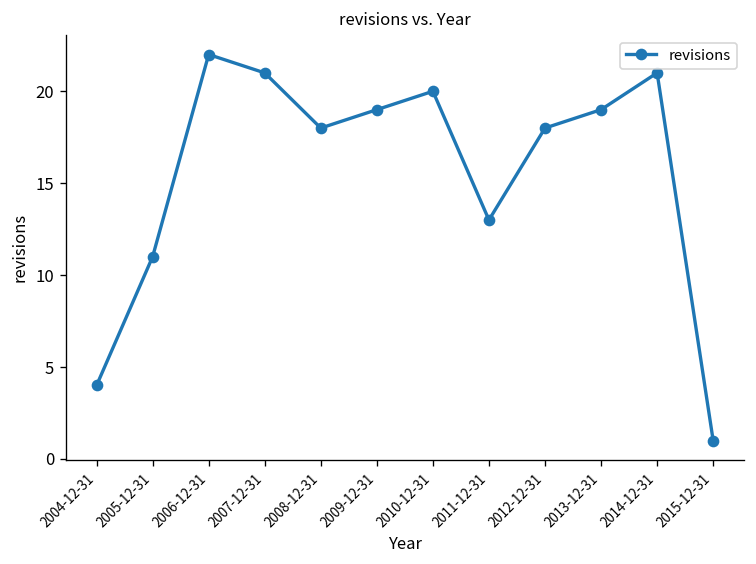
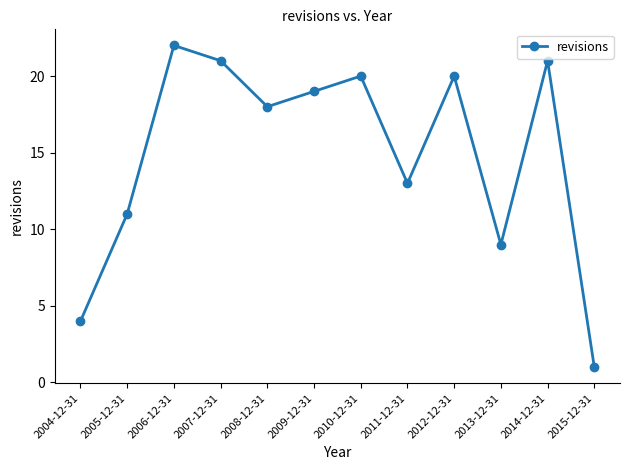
2012-12-31: 18 -> 20
2013-12-31: 19 -> 9
